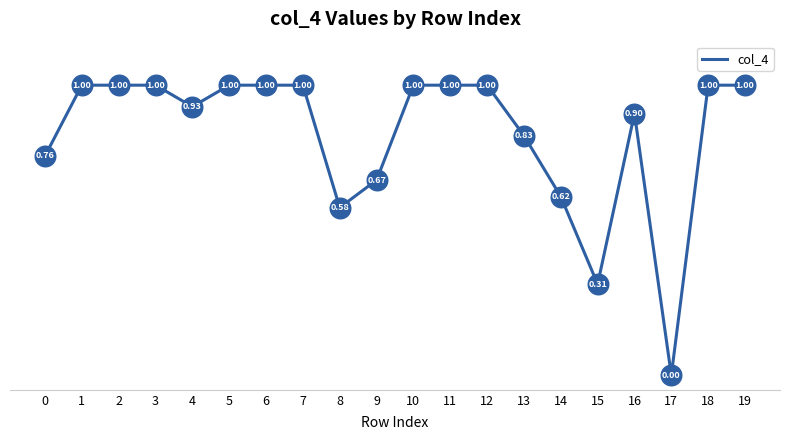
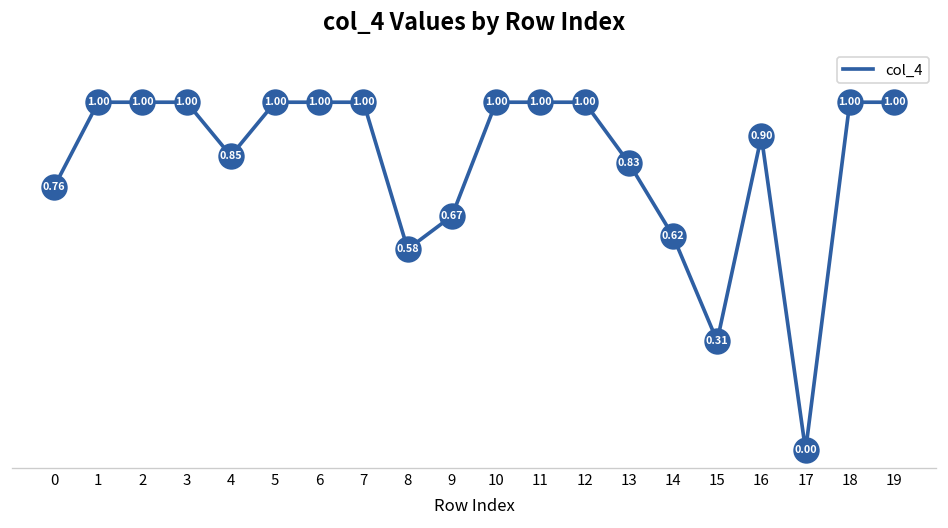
4: 0.93 -> 0.85
